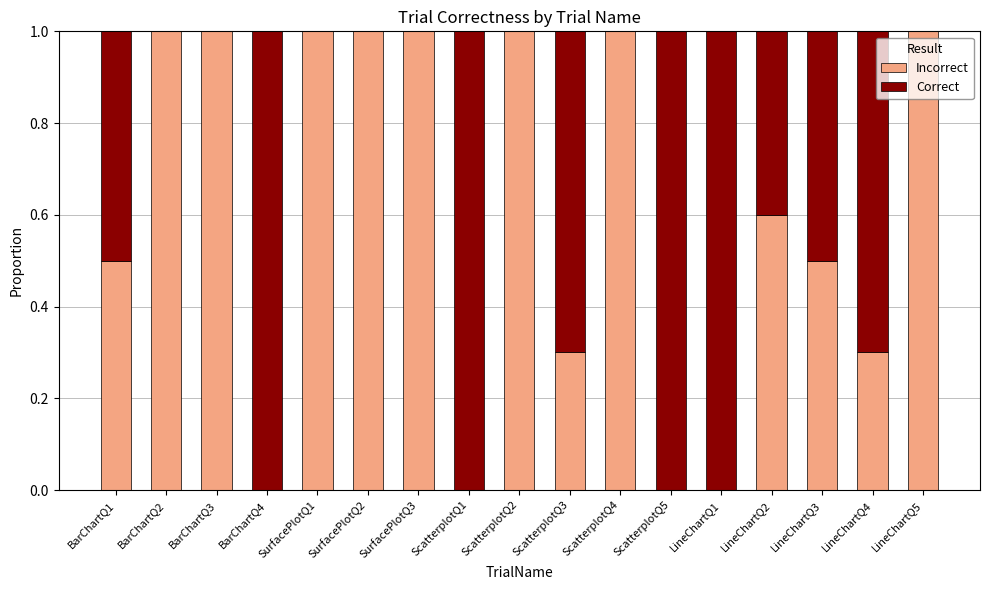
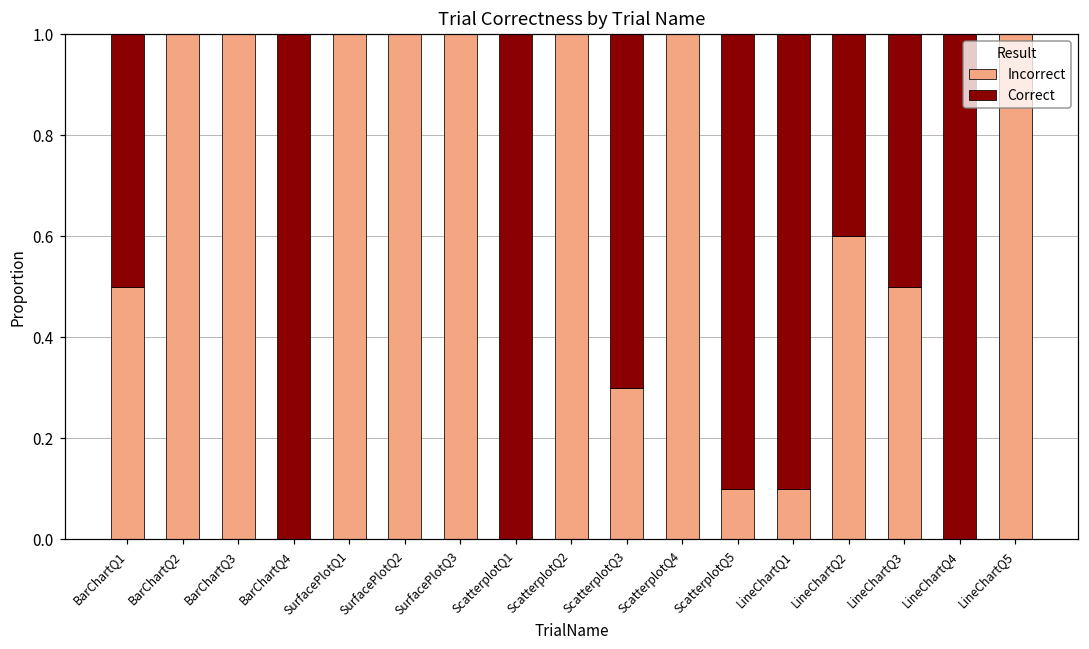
Incorrect, ScatterplotQ5: 0.0 -> 0.1
Incorrect, LineChartQ1: 0.0 -> 0.1
Incorrect, LineChartQ4: 0.3 -> 0.0
